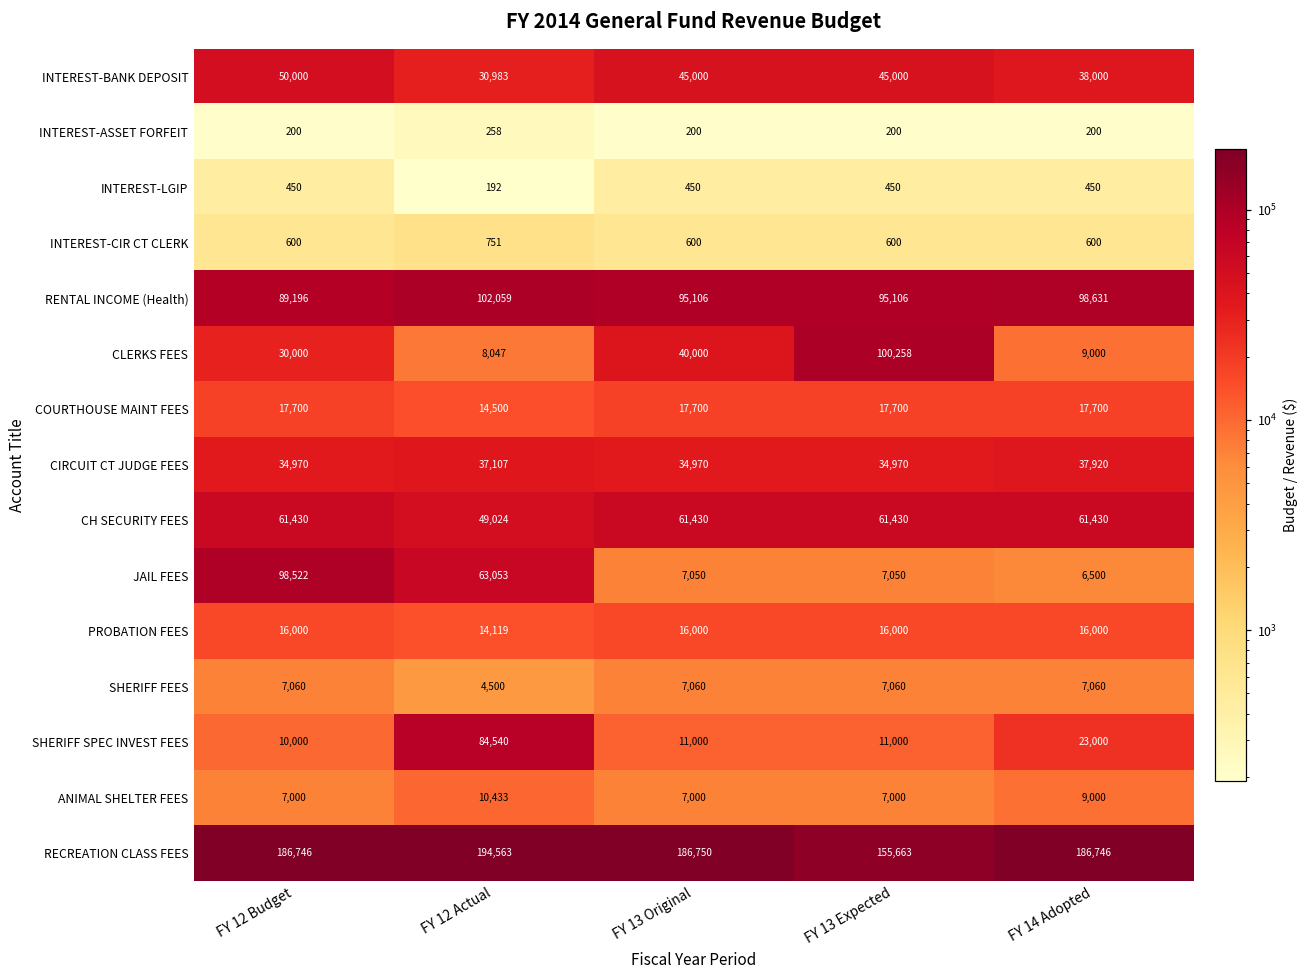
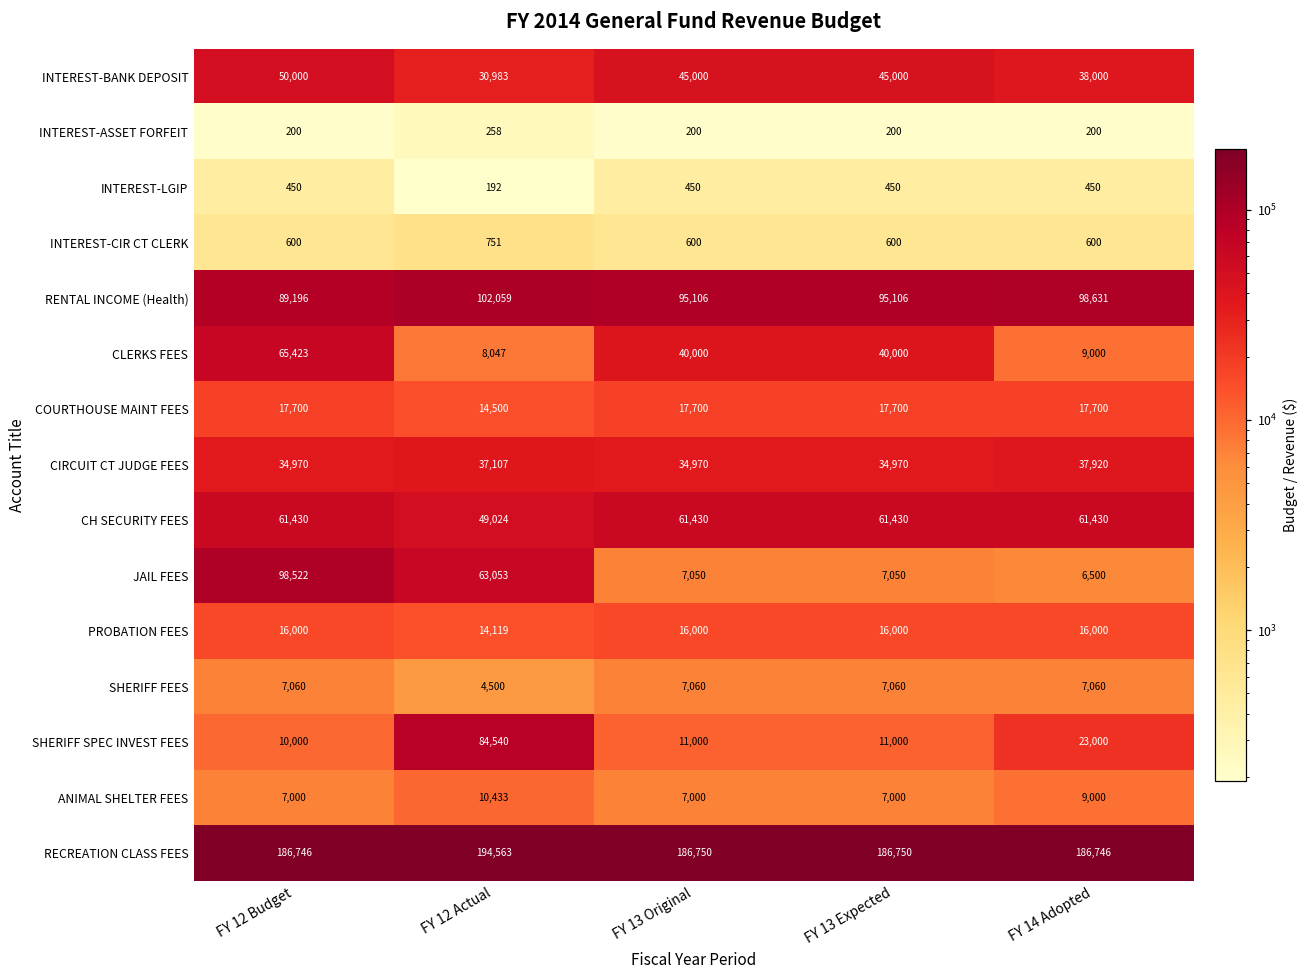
CLERKS FEES, FY 12 Budget: 30,000 -> 65,423
CLERKS FEES, FY 13 Expected: 100,258 -> 40,000
RECREATION CLASS FEES, FY 13 Expected: 155,663 -> 186,750
